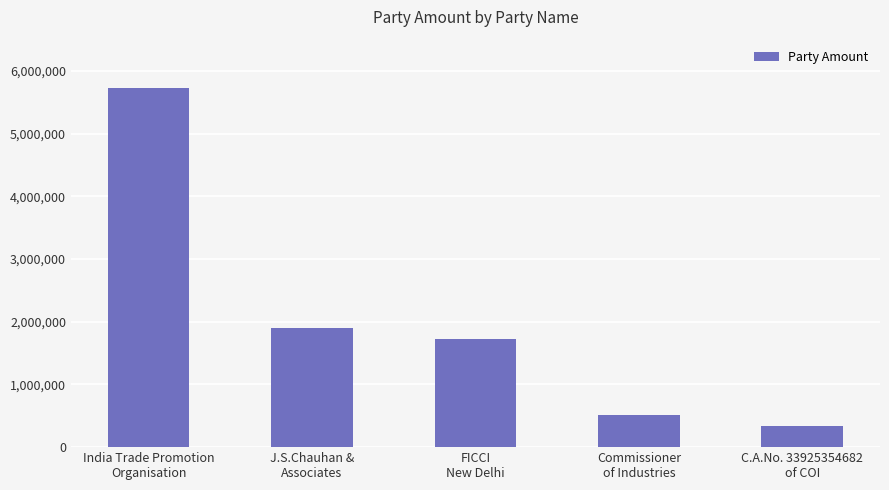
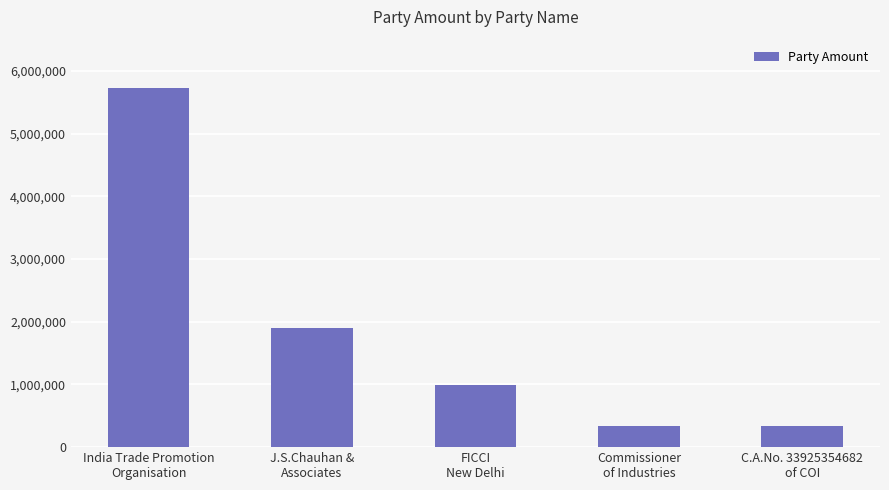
FICCI New Delhi: 1,700,000 -> 1,000,000
Commissioner of Industries: 500,000 -> 300,000
